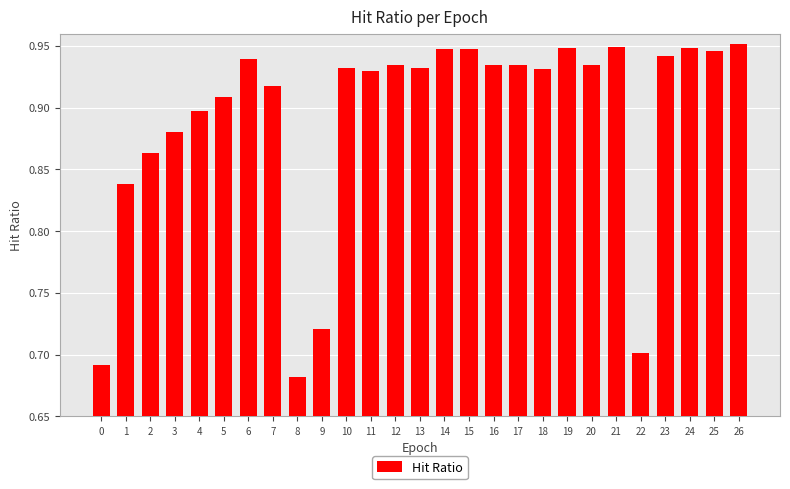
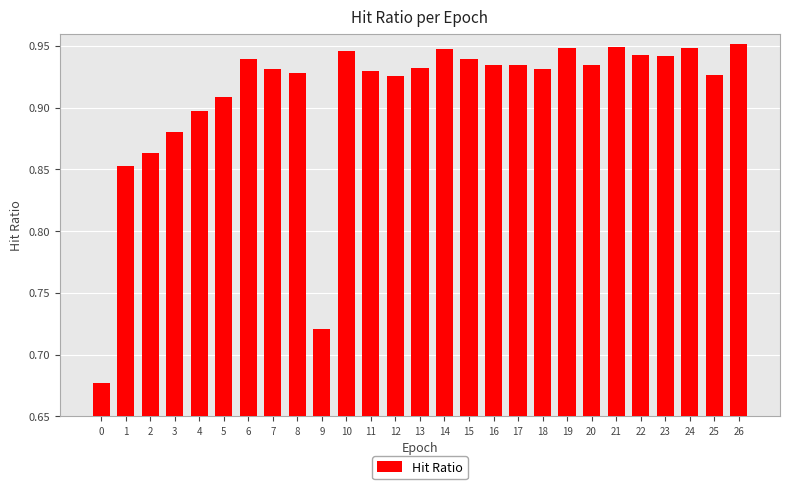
0: 0.691 -> 0.677
1: 0.838 -> 0.853
7: 0.917 -> 0.932
8: 0.682 -> 0.928
10: 0.932 -> 0.946
12: 0.934 -> 0.925
15: 0.948 -> 0.940
22: 0.702 -> 0.943
25: 0.946 -> 0.927
